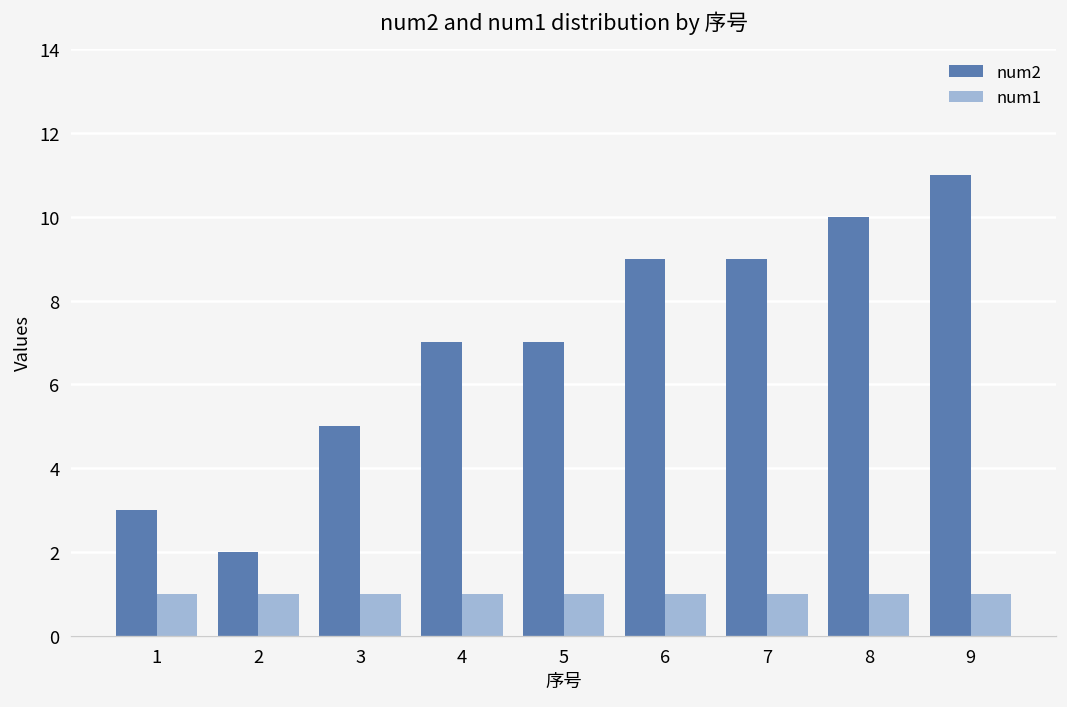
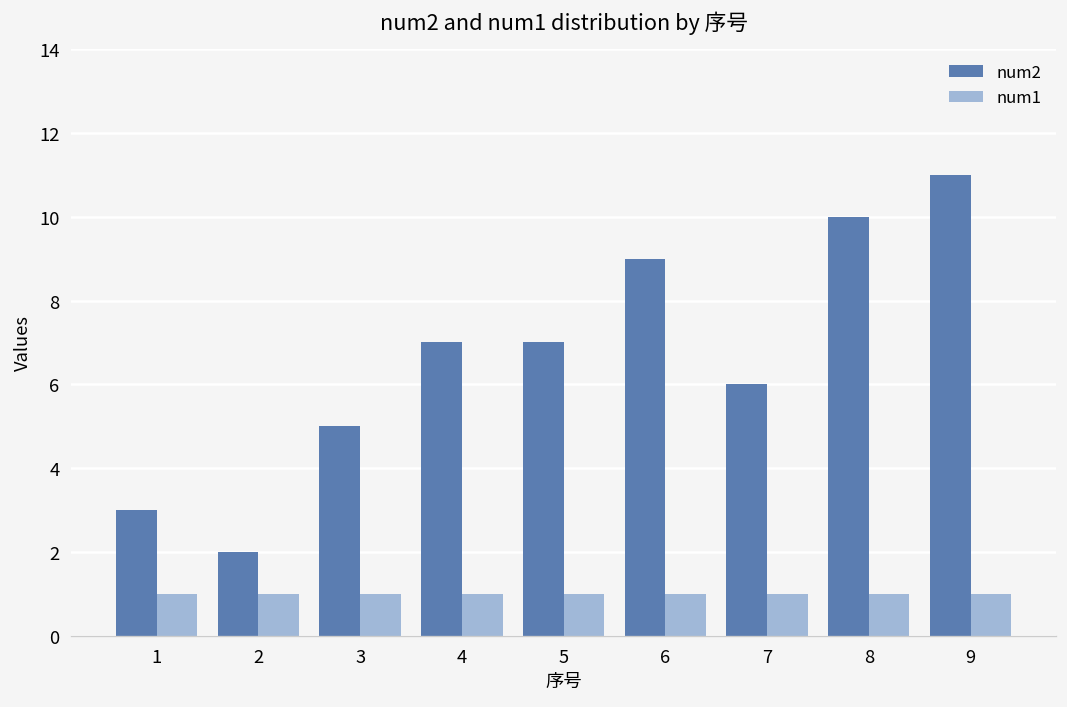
num2, 7: 9 -> 6
